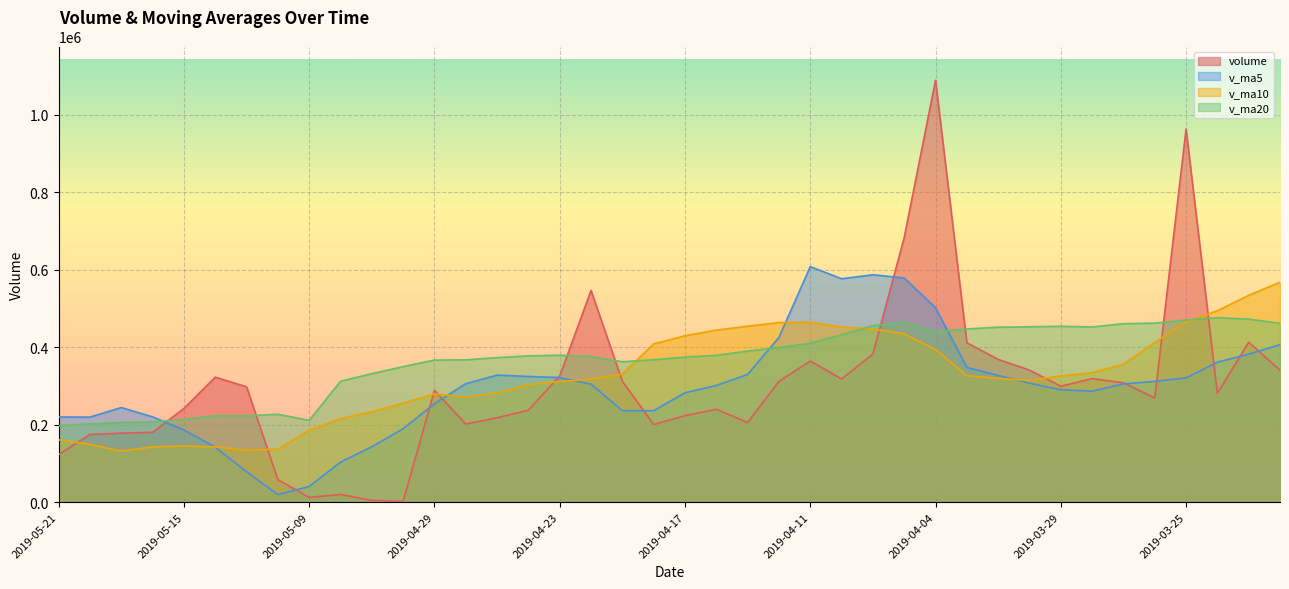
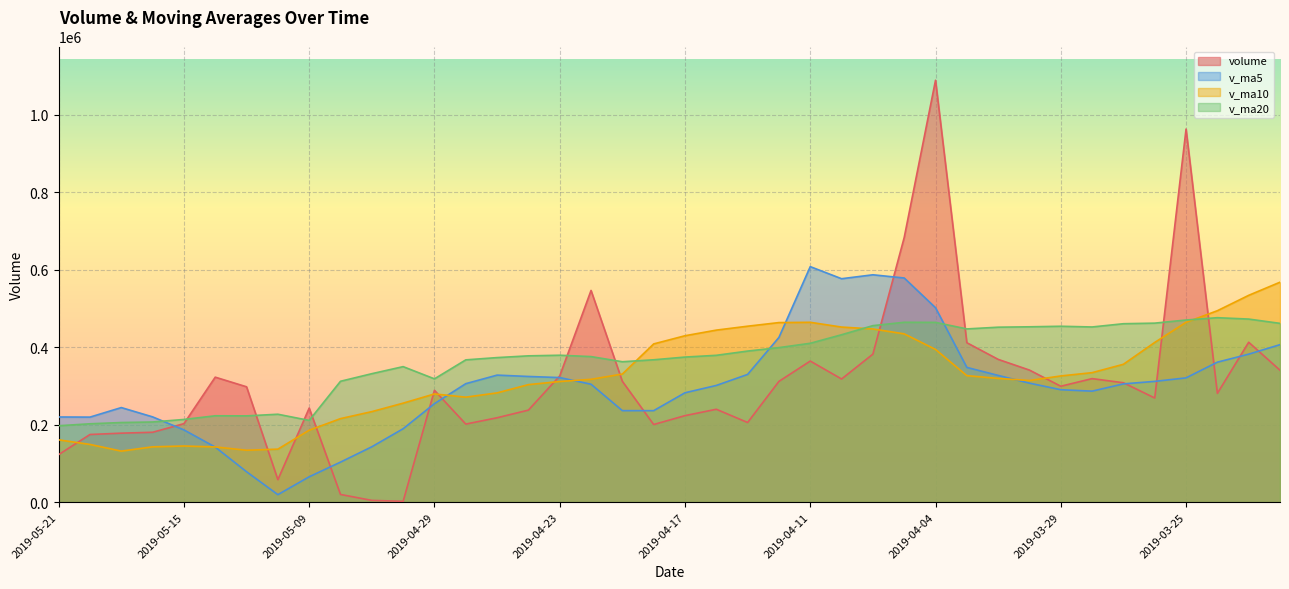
volume, 2019-05-15: 240000 -> 200000
volume, 2019-05-09: 10000 -> 240000
v_ma5, 2019-05-09: 40000 -> 70000
v_ma20, 2019-04-29: 370000 -> 320000
v_ma20, 2019-04-04: 440000 -> 460000
